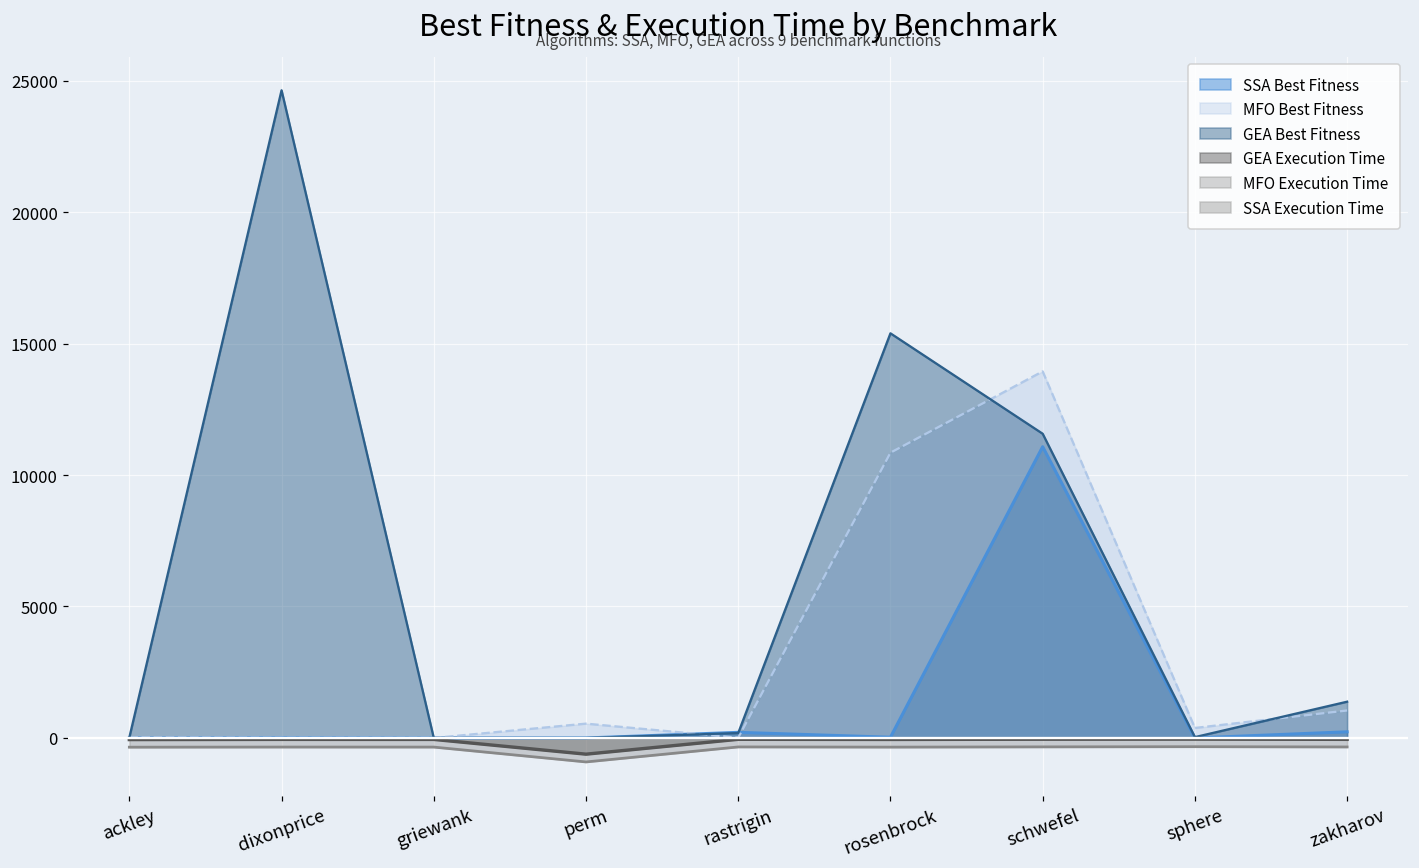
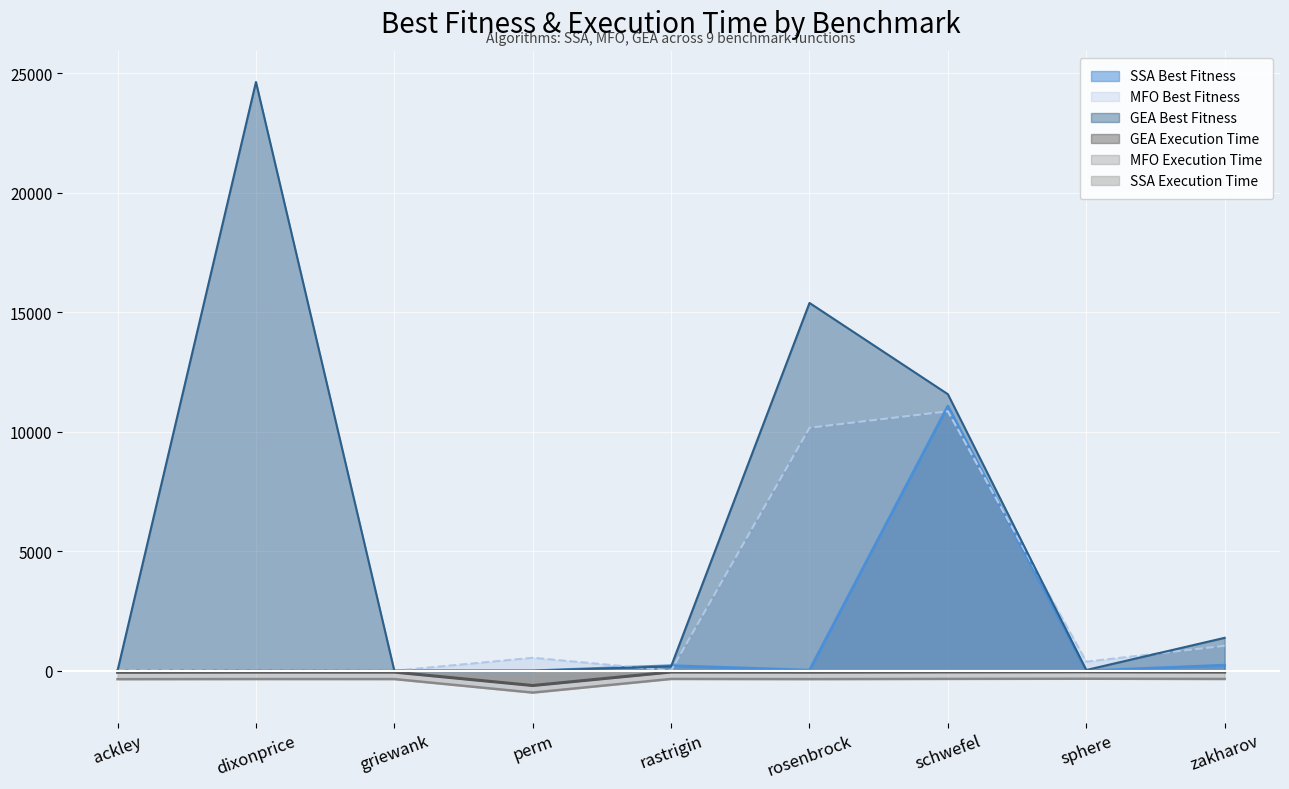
MFO Best Fitness, rosenbrock: 10800 -> 10200
MFO Best Fitness, schwefel: 13900 -> 10900
